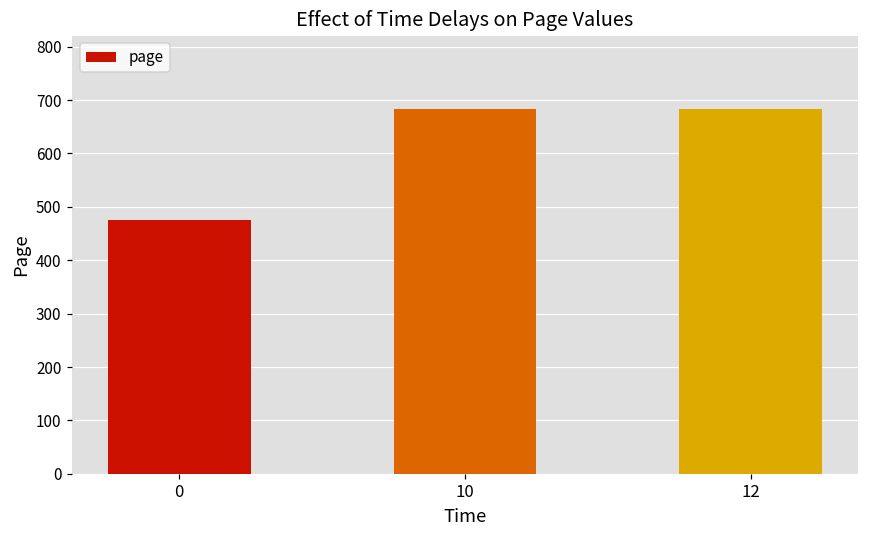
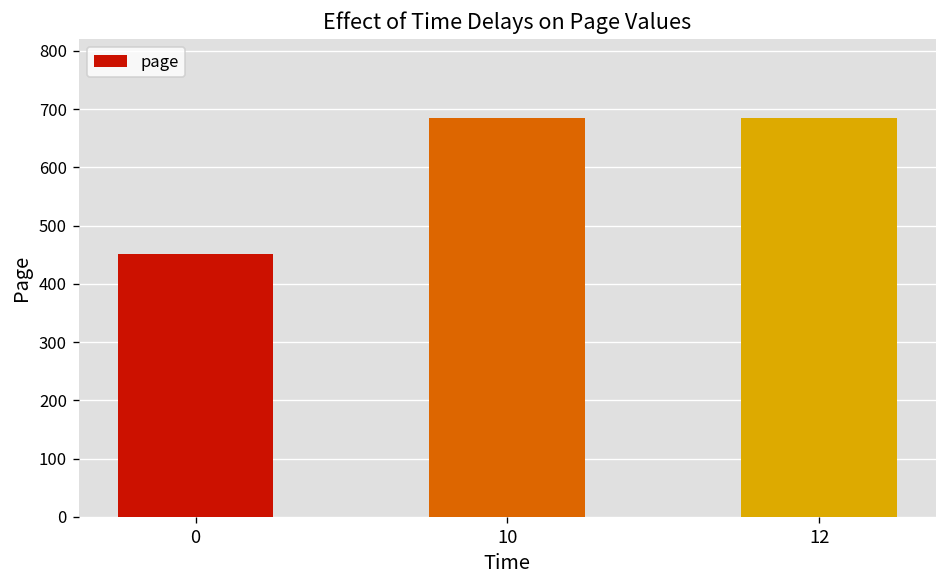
0: 480 -> 450
